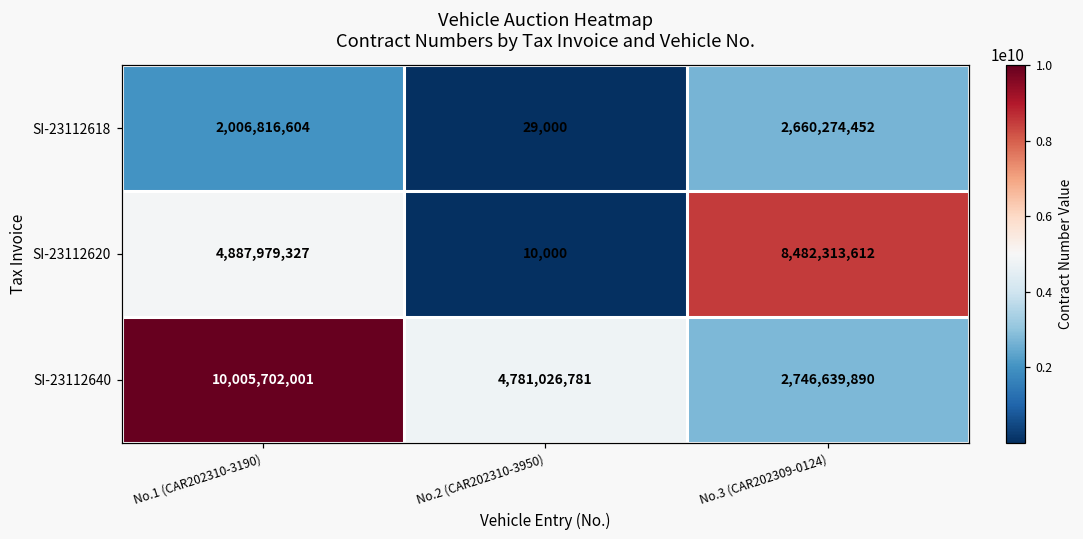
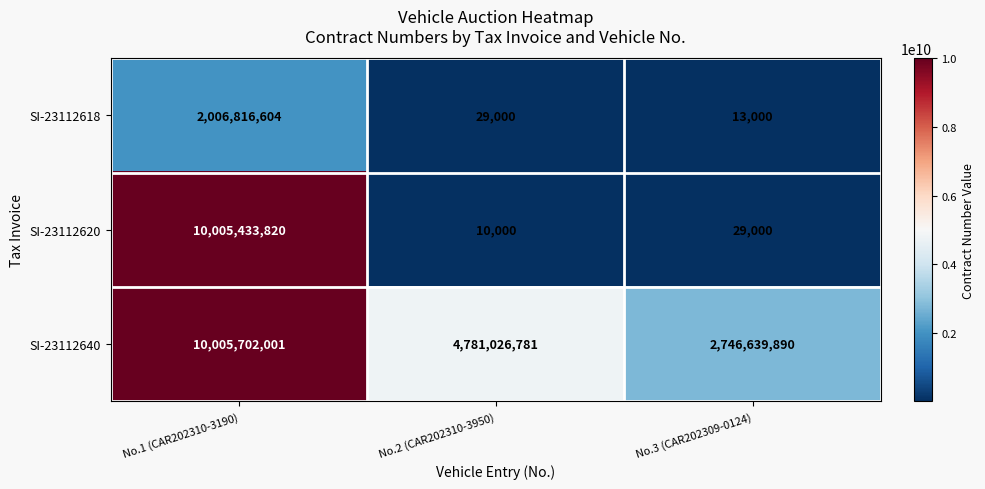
SI-23112618, No.3 (CAR202309-0124): 2,660,274,452 -> 13,000
SI-23112620, No.1 (CAR202310-3190): 4,887,979,327 -> 10,005,433,820
SI-23112620, No.3 (CAR202309-0124): 8,482,313,612 -> 29,000
